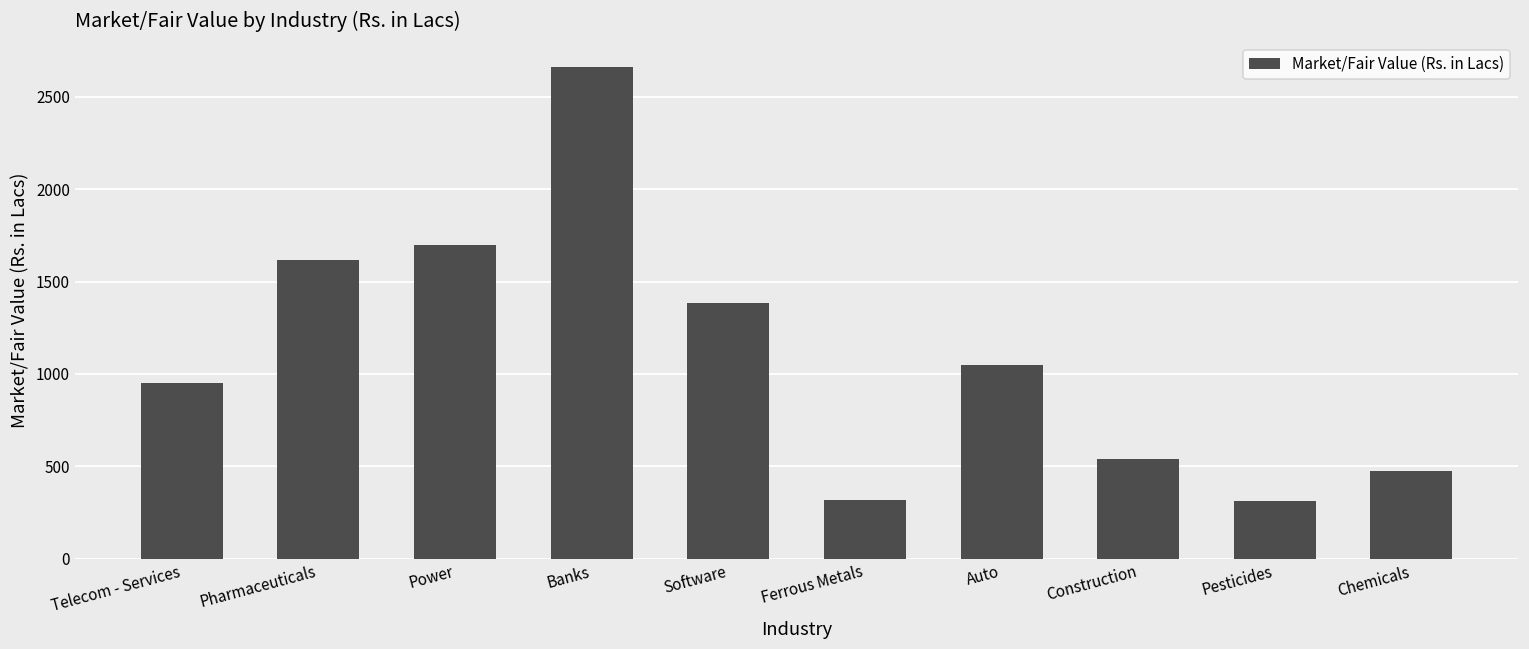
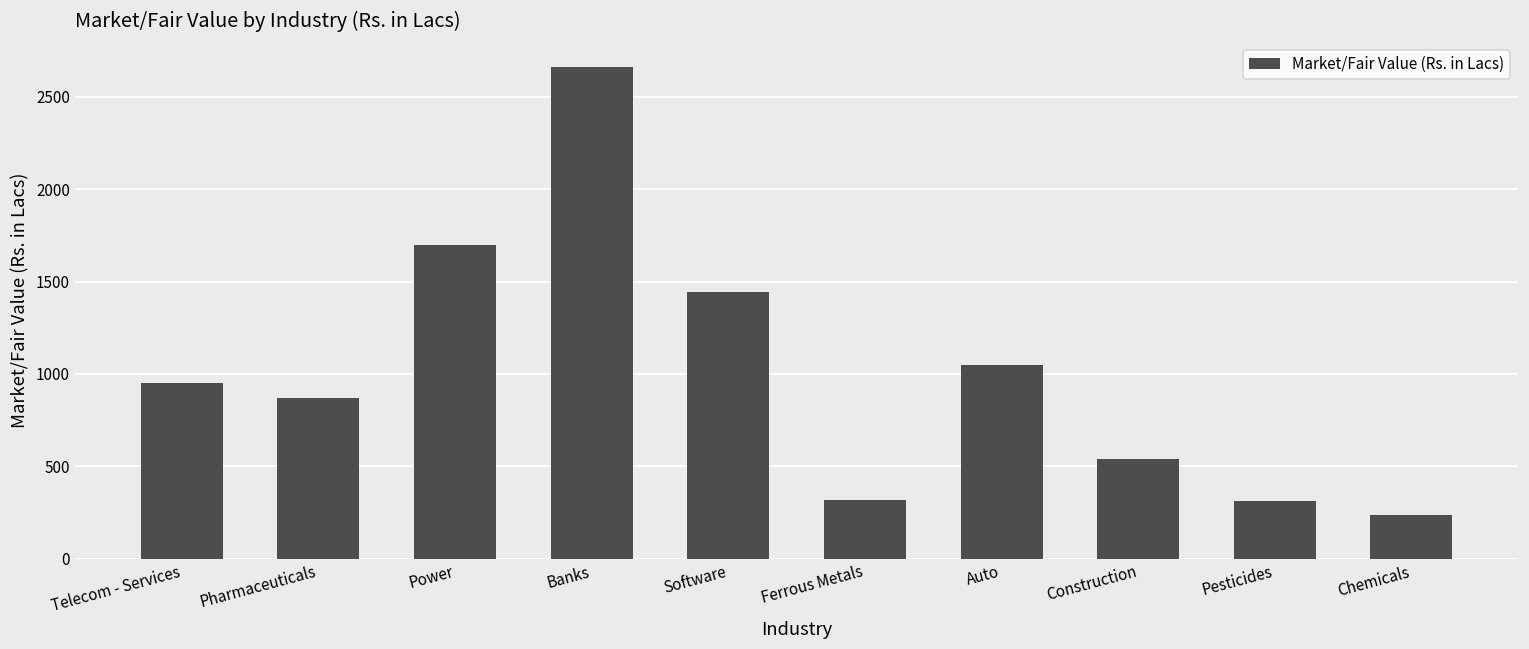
Pharmaceuticals: 1620 -> 870
Software: 1380 -> 1440
Chemicals: 480 -> 240
